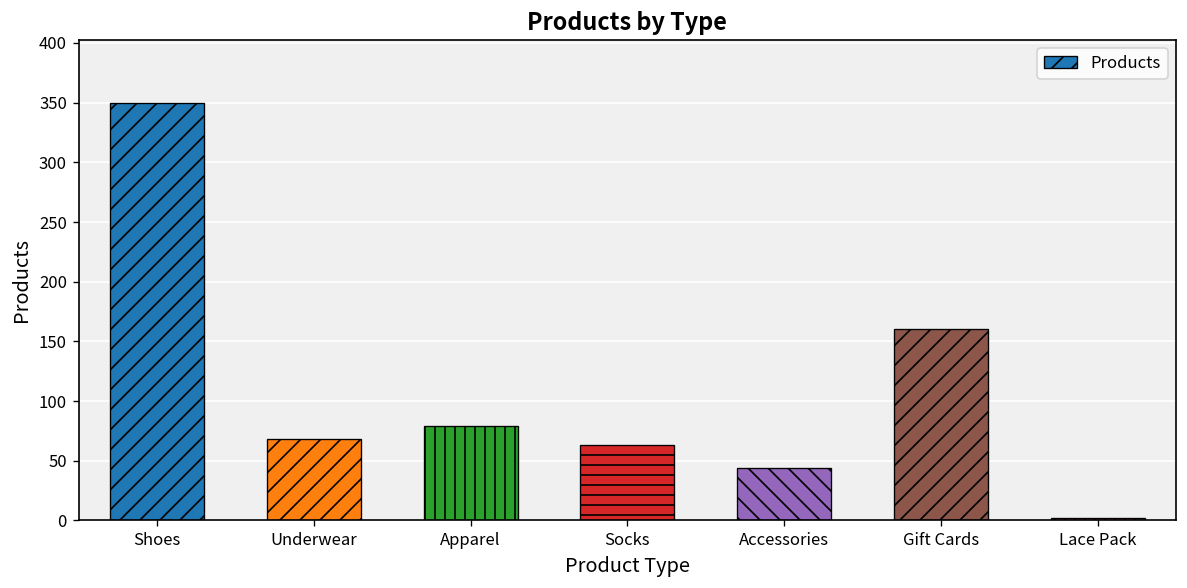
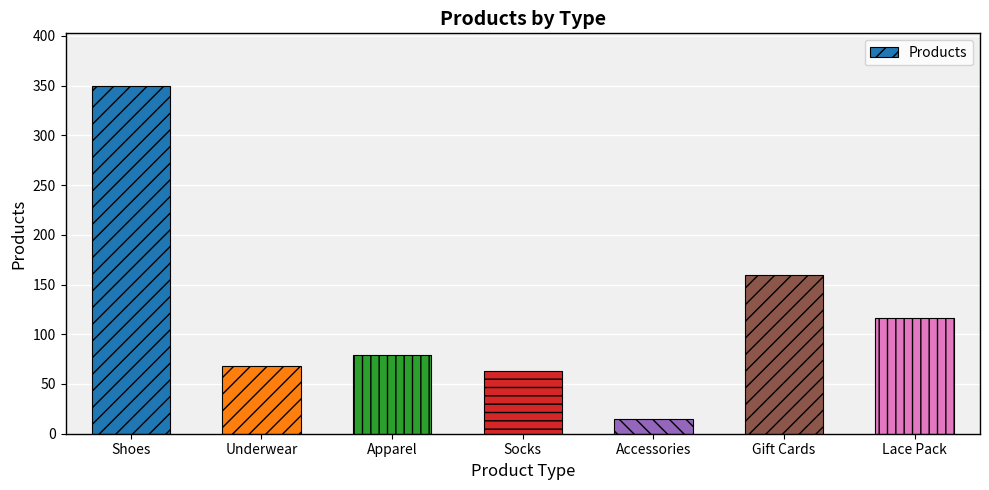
Accessories: 40 -> 20
Lace Pack: 0 -> 120
